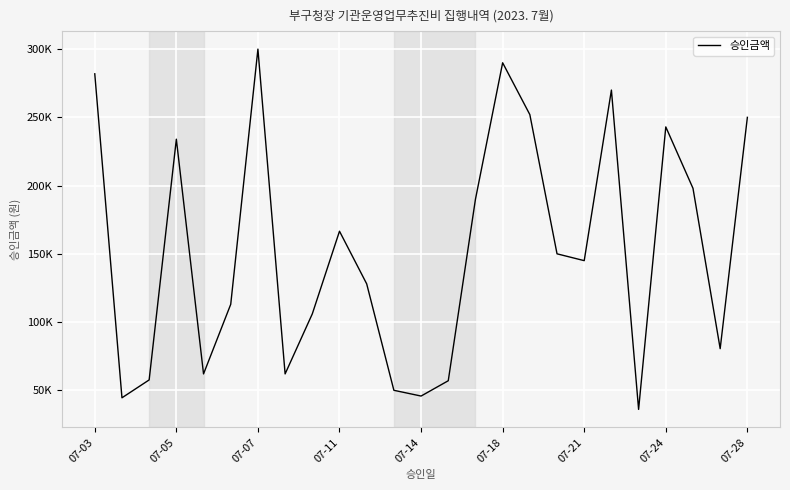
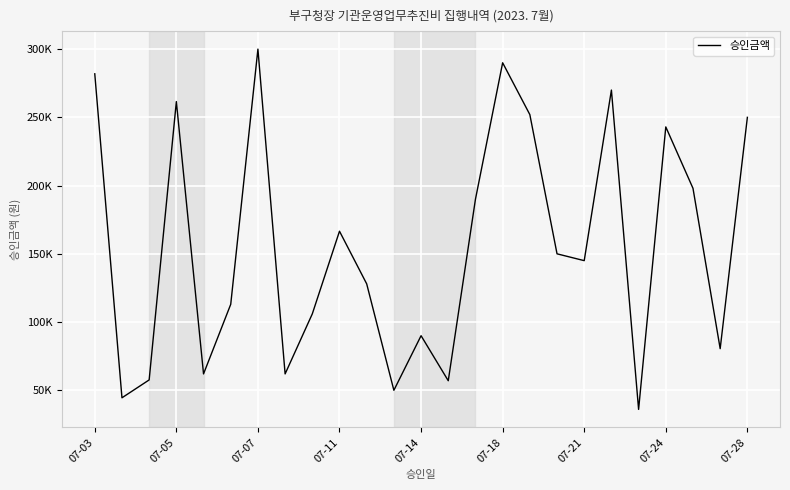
07-05: 234000 -> 262000
07-14: 46000 -> 90000
